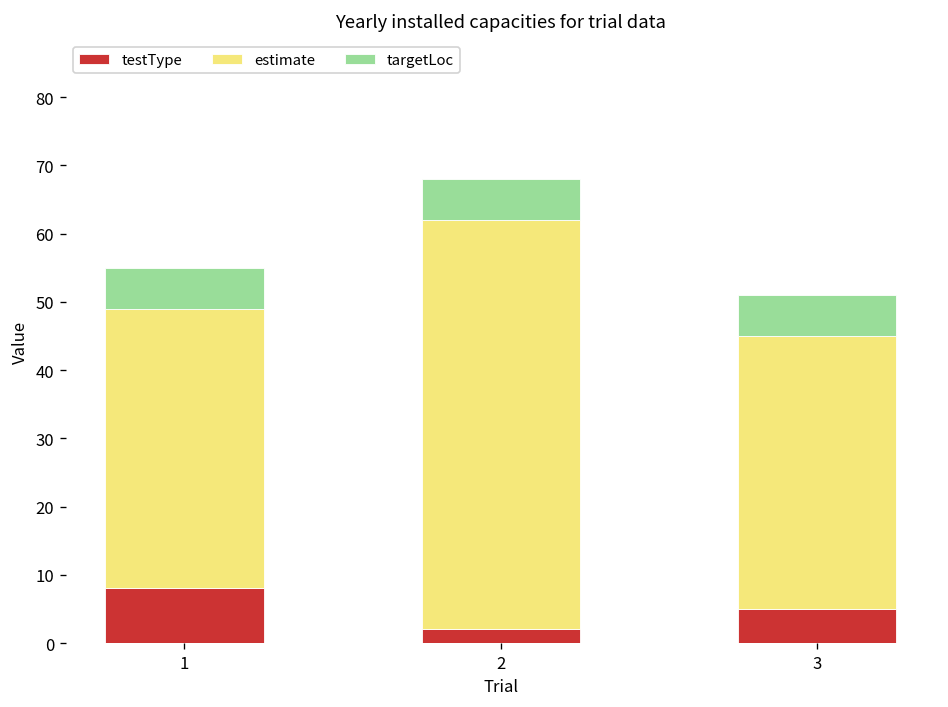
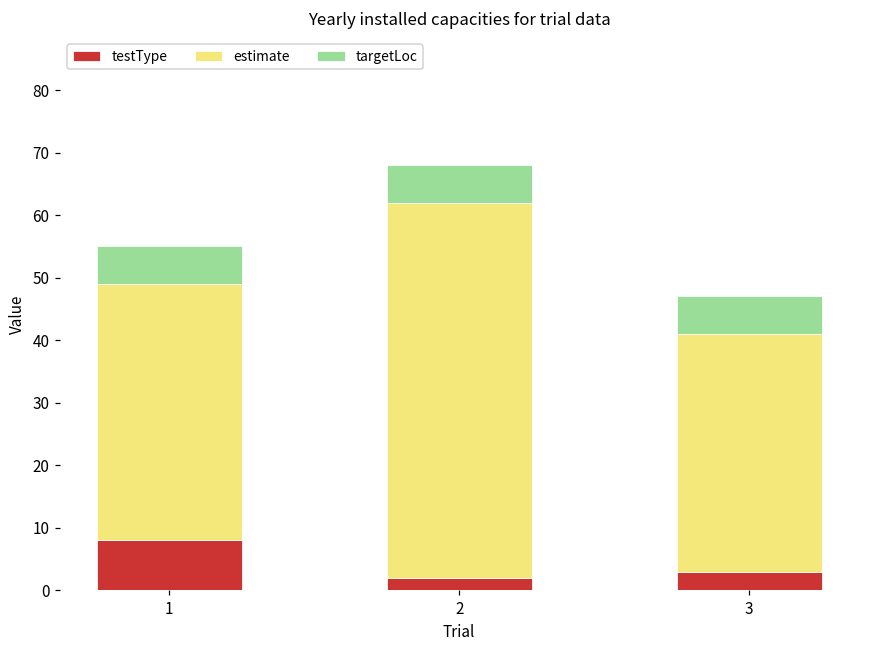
testType, 3: 5 -> 3
estimate, 3: 40 -> 38
